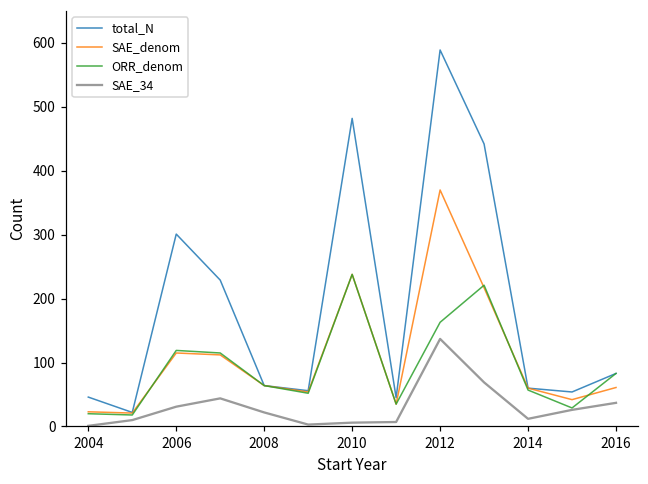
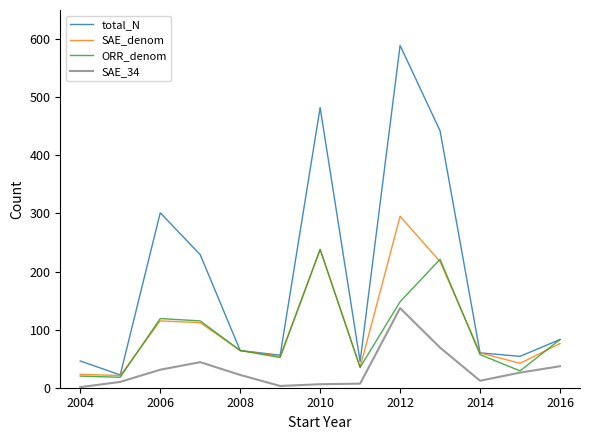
SAE_denom, 2012: 370 -> 300
ORR_denom, 2012: 160 -> 150
SAE_denom, 2016: 60 -> 80
